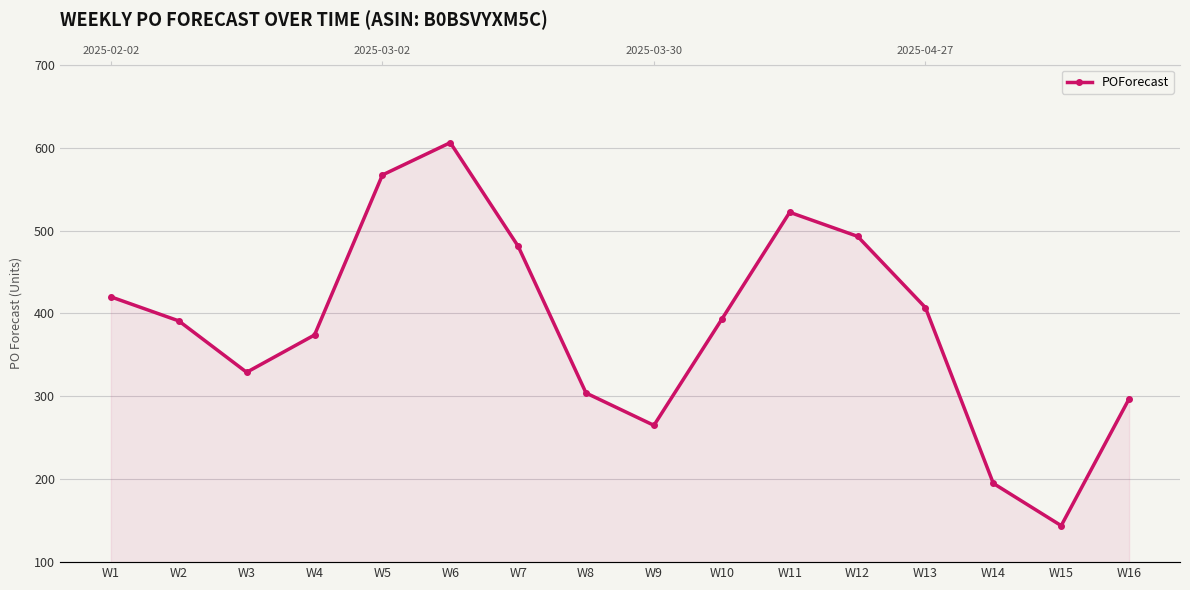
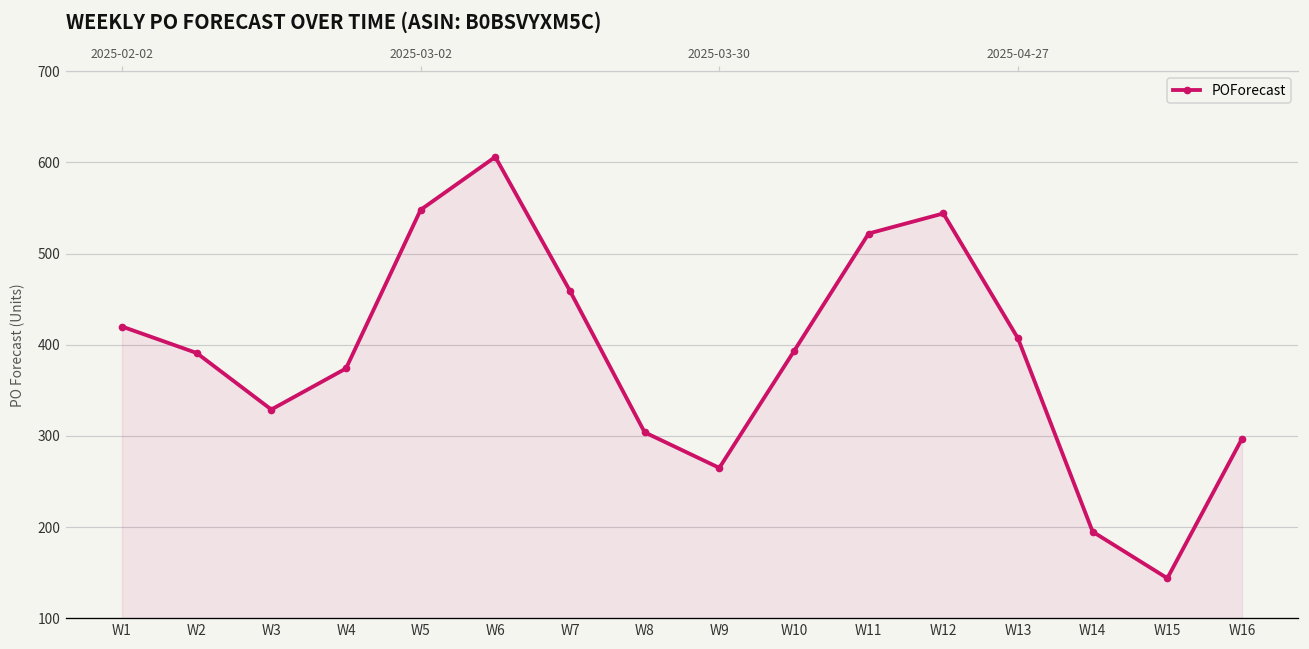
W5: 570 -> 550
W7: 480 -> 460
W12: 490 -> 540
